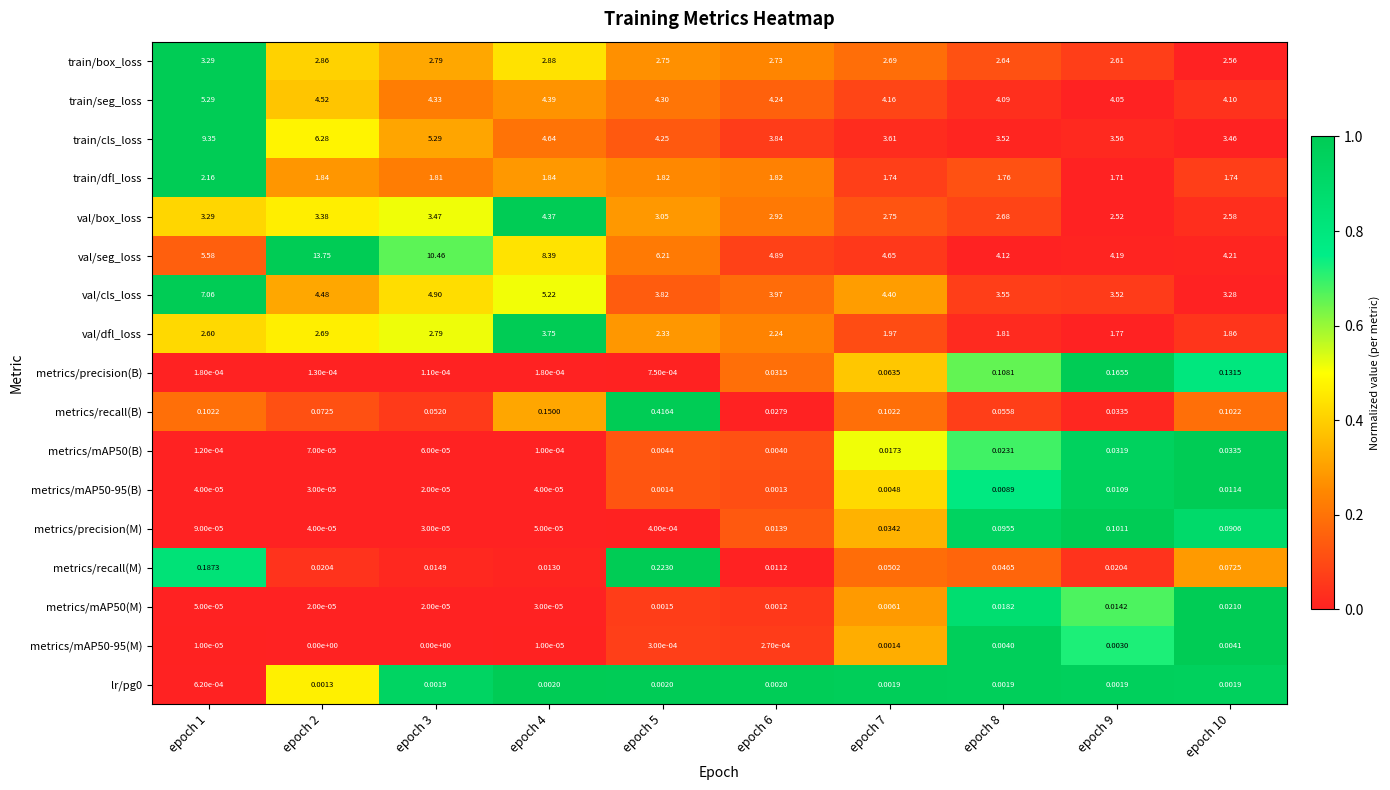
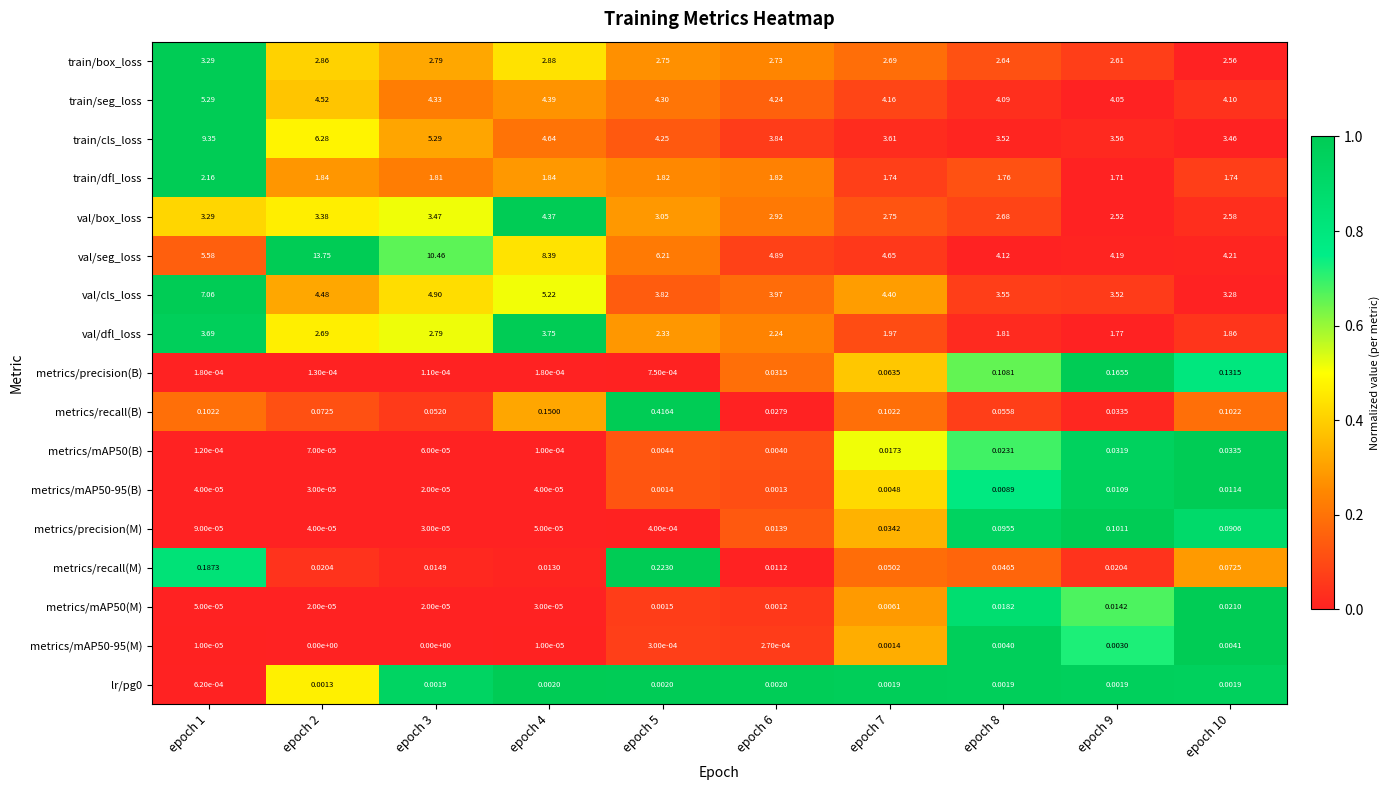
val/dfl_loss, epoch 1: 2.60 -> 3.69
